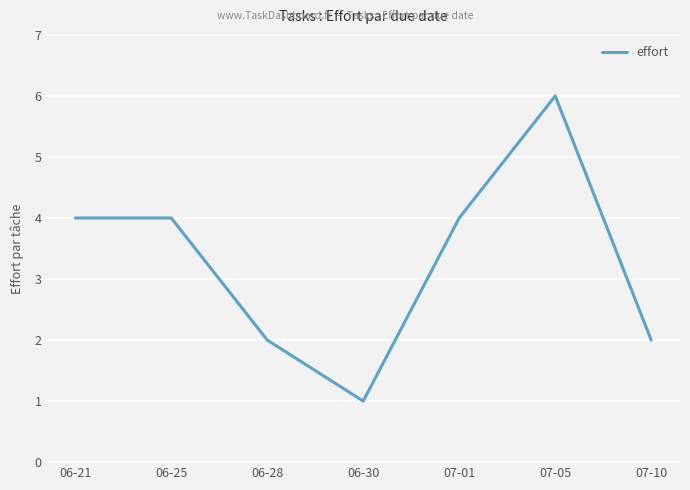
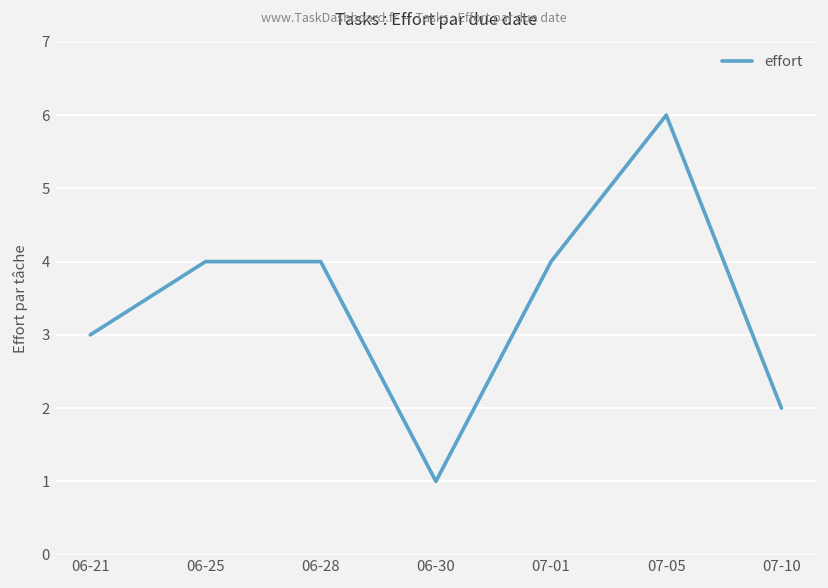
06-21: 4 -> 3
06-28: 2 -> 4
